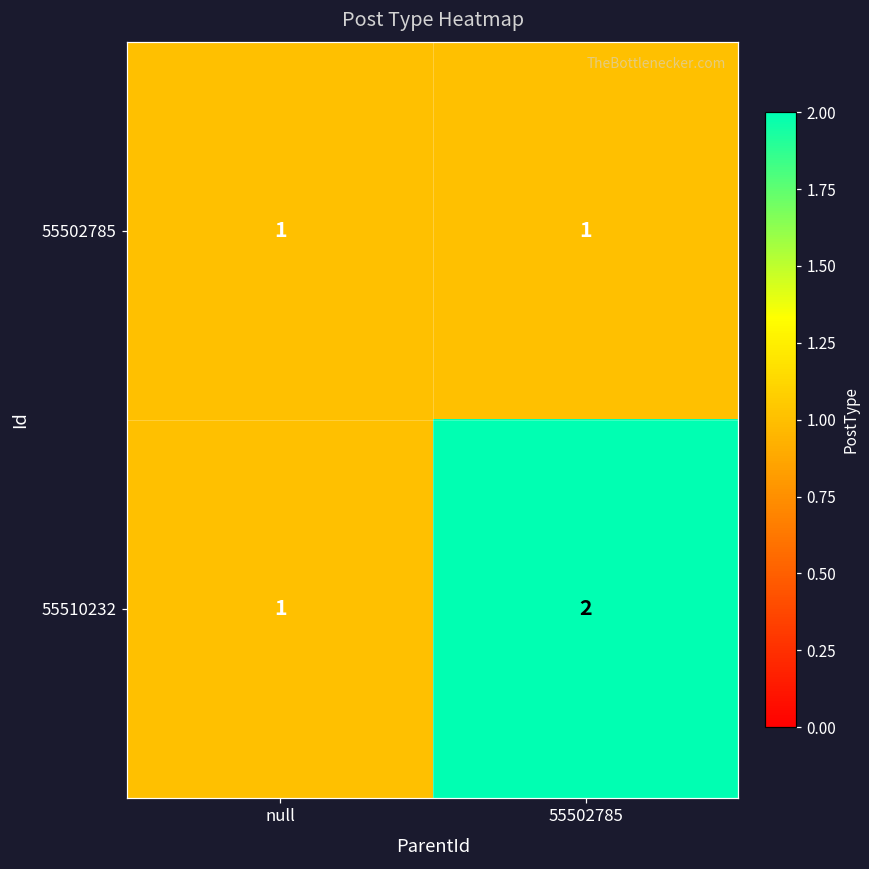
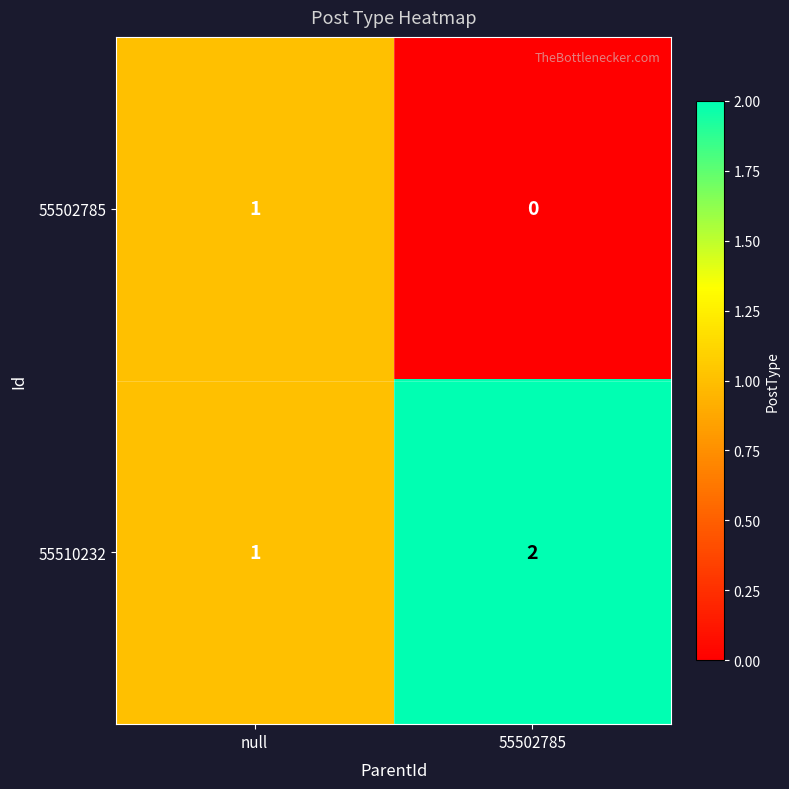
55502785, 55502785: 1 -> 0
